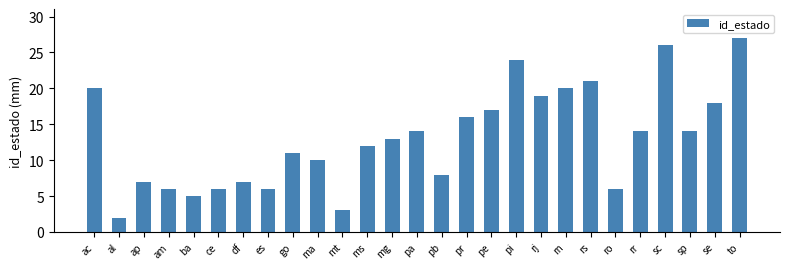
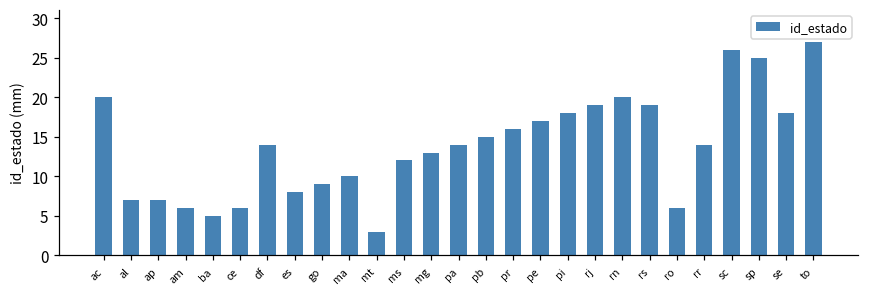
al: 2 -> 7
df: 7 -> 14
es: 6 -> 8
go: 11 -> 9
pb: 8 -> 15
pi: 24 -> 18
rs: 21 -> 19
sp: 14 -> 25
